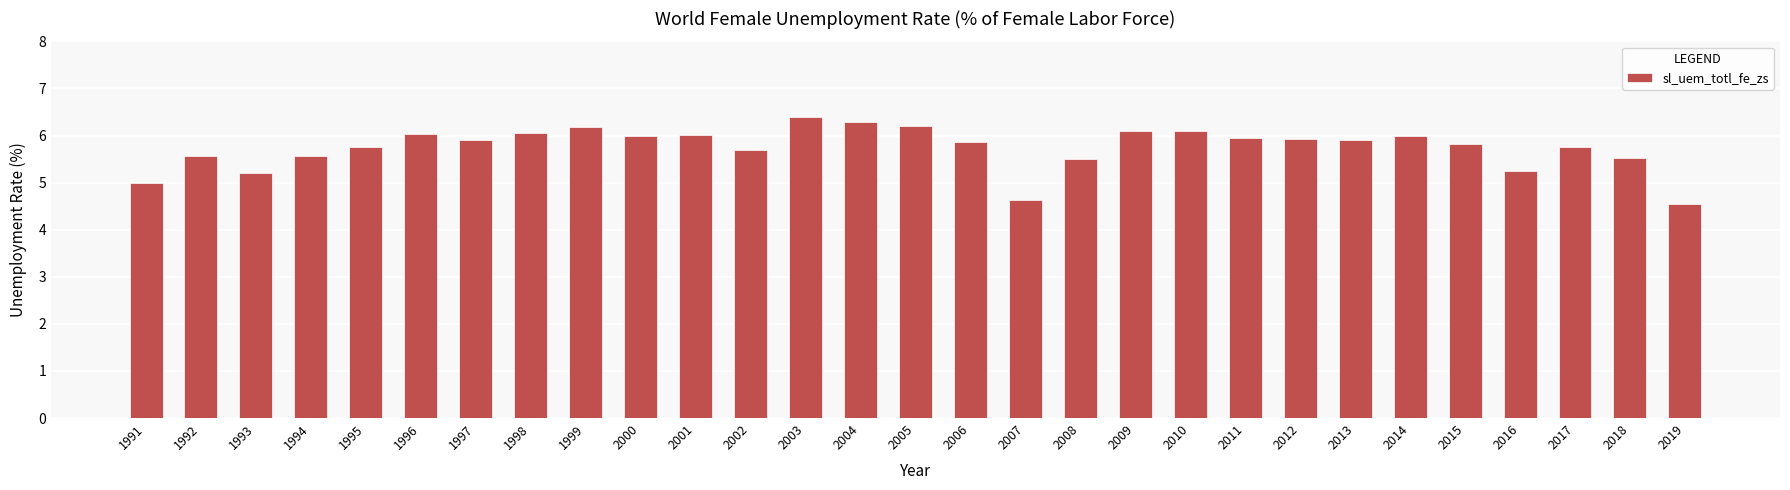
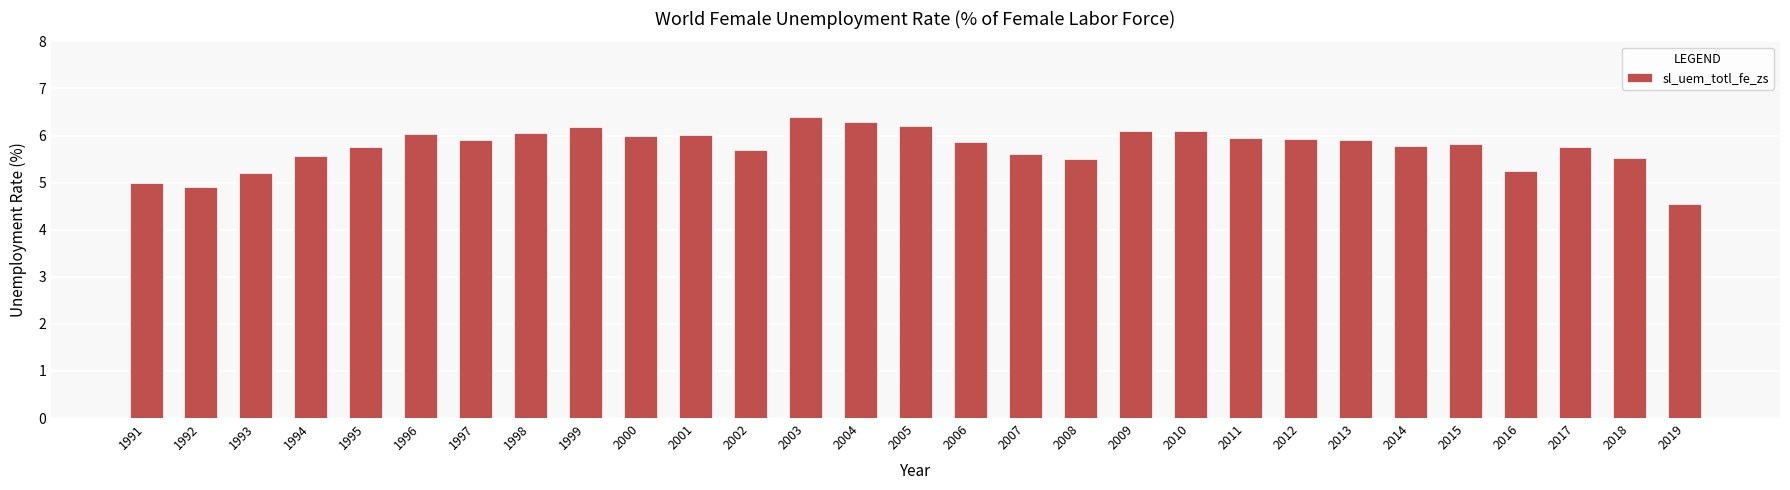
1992: 5.6 -> 4.9
2007: 4.6 -> 5.6
2014: 6.0 -> 5.8
